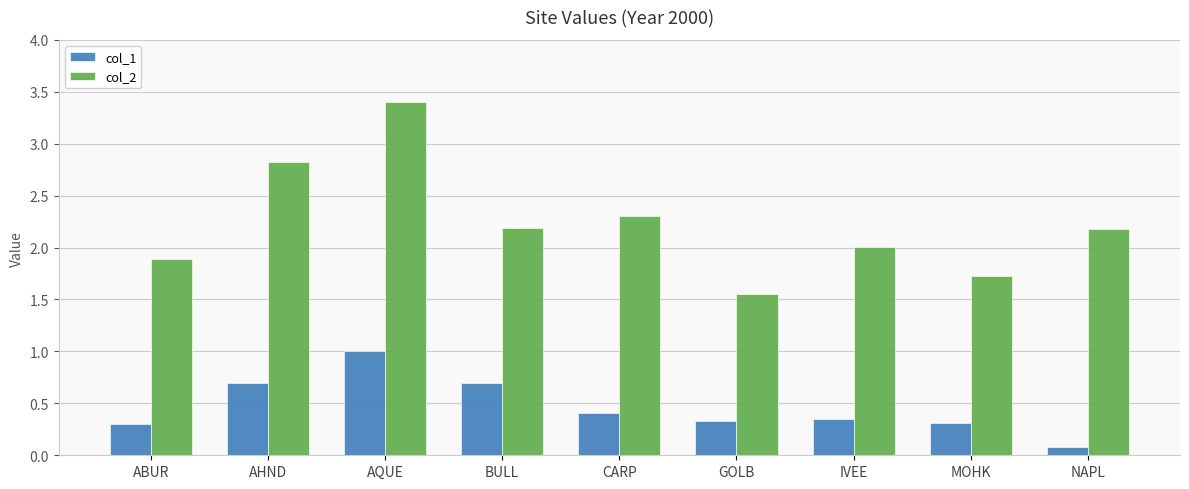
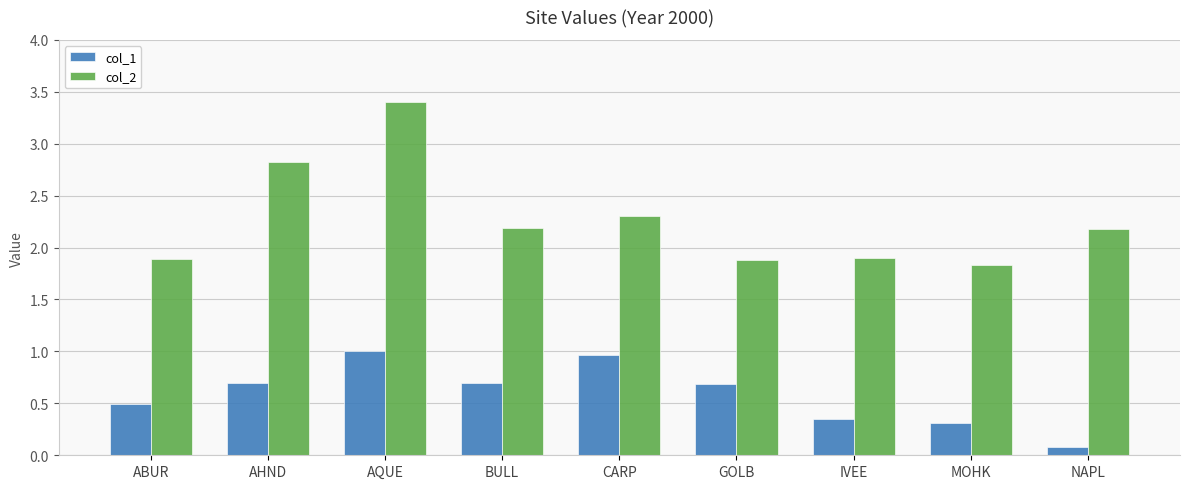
col_1, ABUR: 0.30 -> 0.50
col_1, CARP: 0.41 -> 0.97
col_1, GOLB: 0.33 -> 0.69
col_2, GOLB: 1.55 -> 1.88
col_2, IVEE: 2.01 -> 1.90
col_2, MOHK: 1.73 -> 1.83
